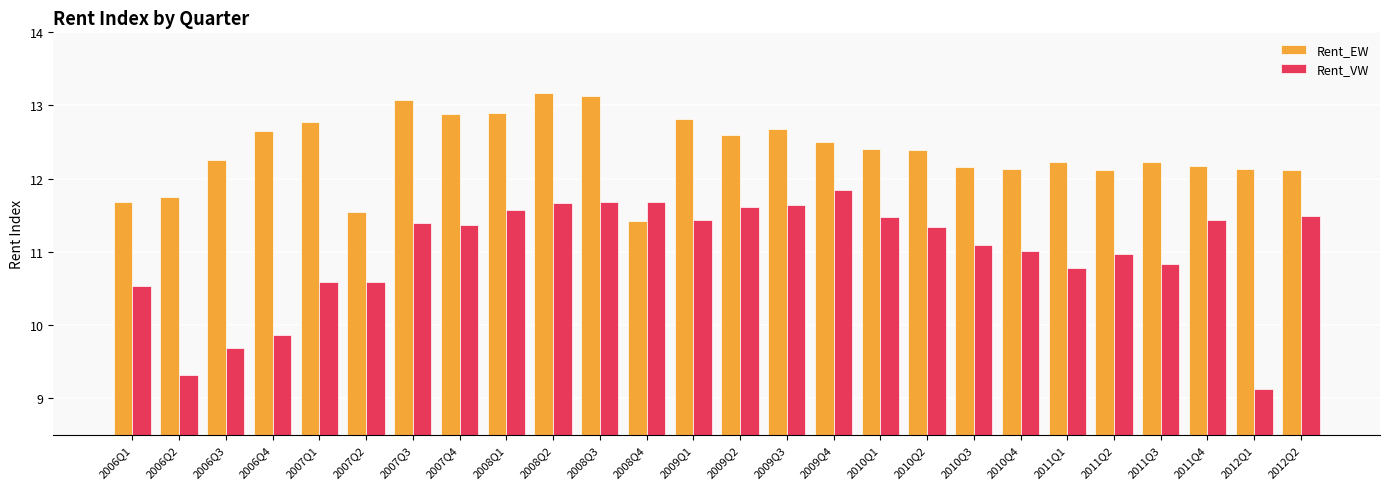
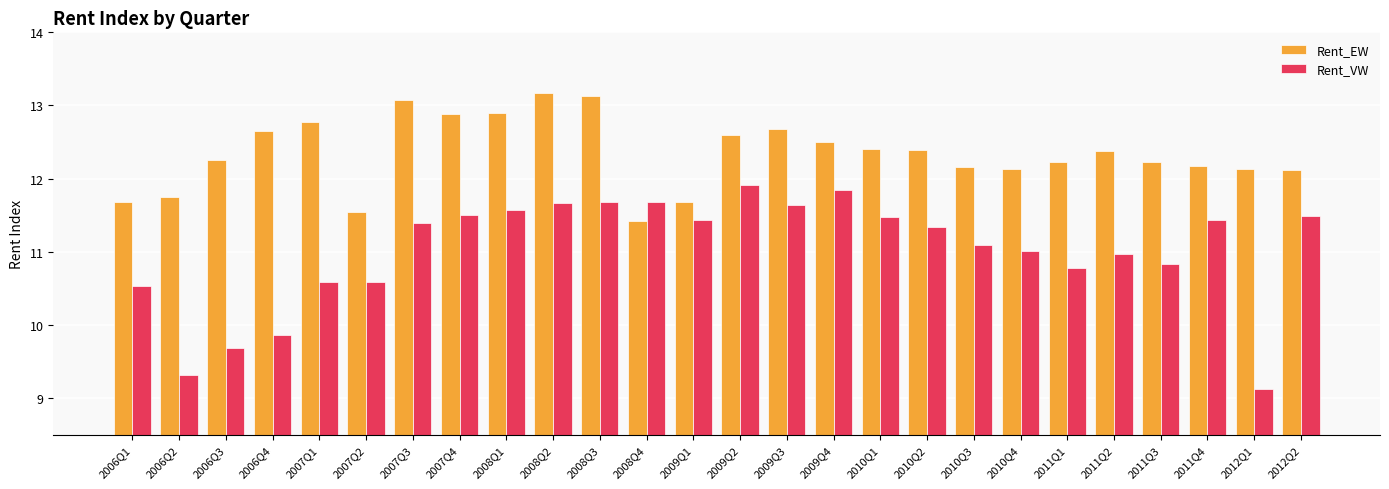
Rent_VW, 2007Q4: 11.4 -> 11.5
Rent_EW, 2009Q1: 12.8 -> 11.7
Rent_VW, 2009Q2: 11.6 -> 11.9
Rent_EW, 2011Q2: 12.1 -> 12.4
